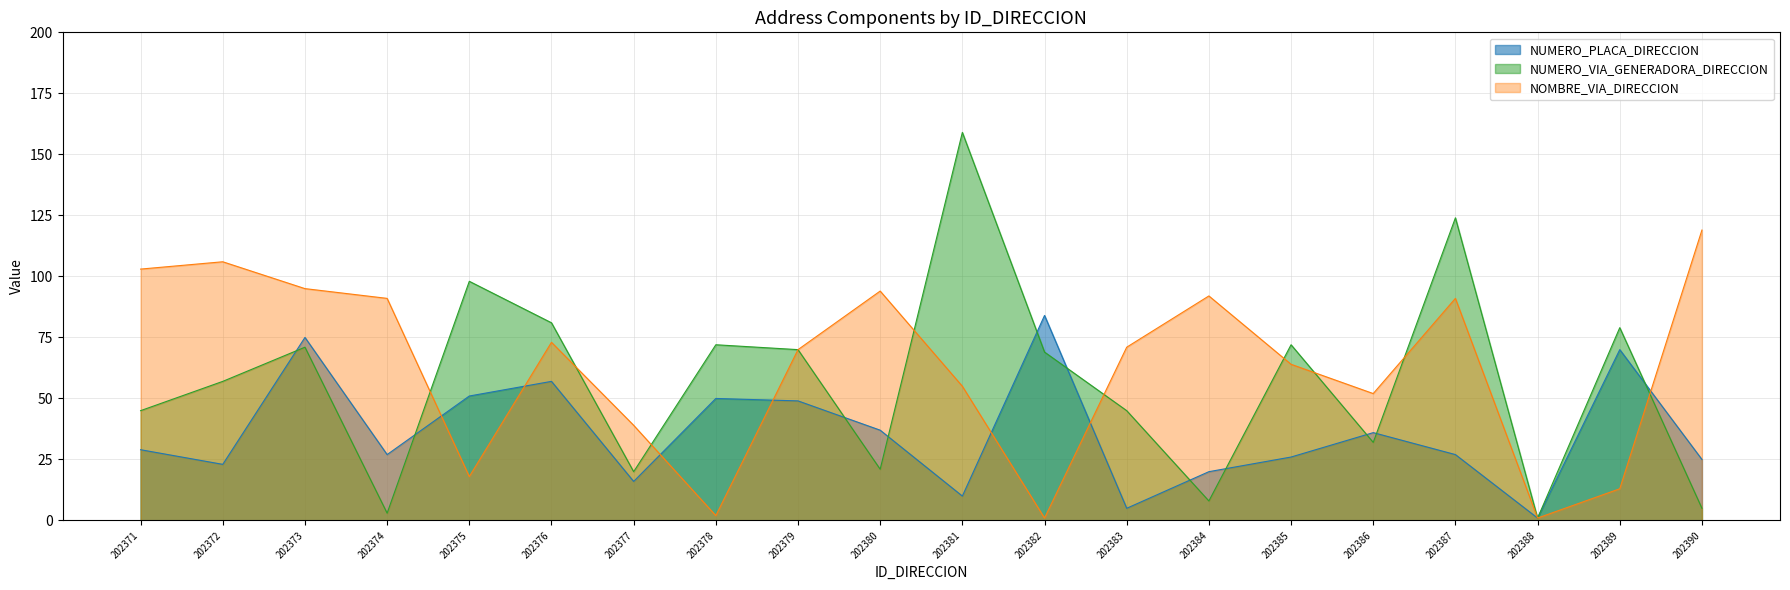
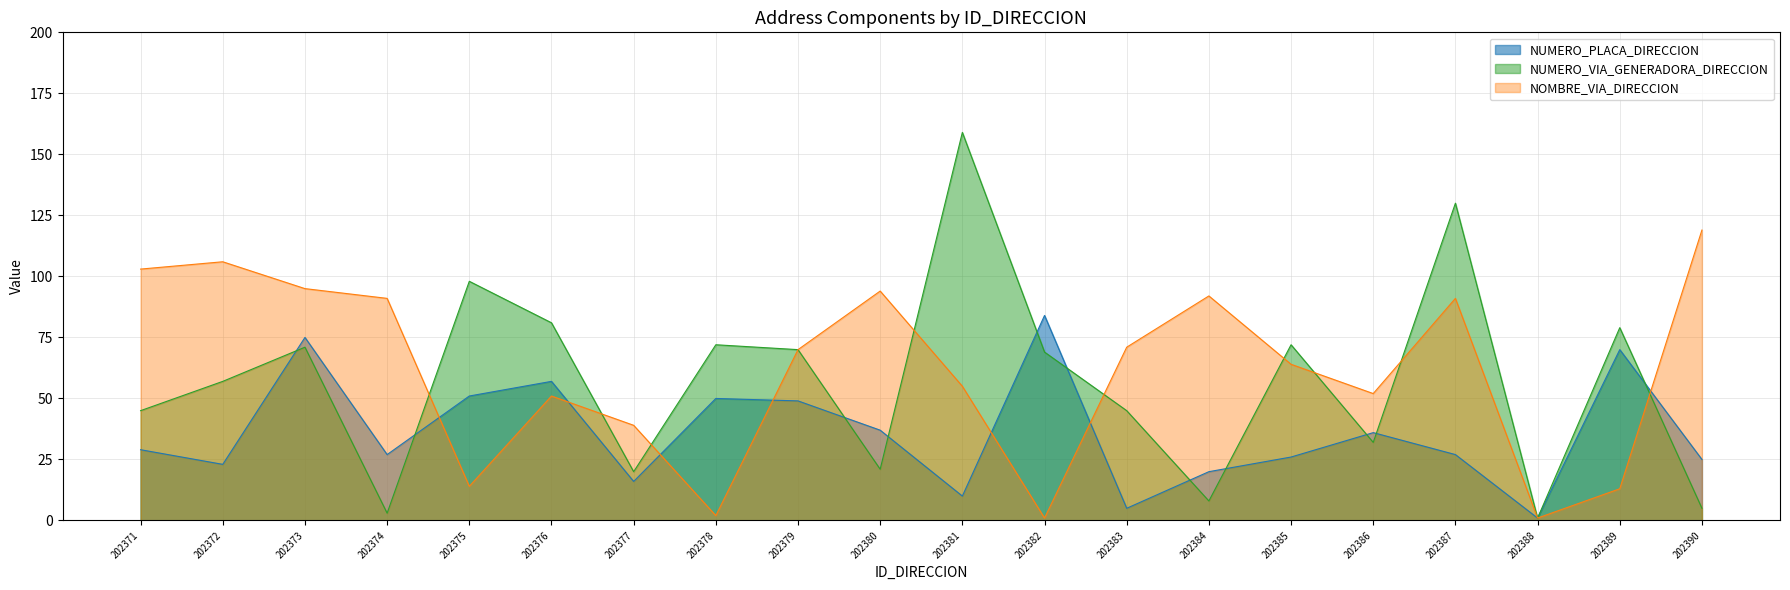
NOMBRE_VIA_DIRECCION, 202375: 18 -> 14
NOMBRE_VIA_DIRECCION, 202376: 73 -> 51
NUMERO_VIA_GENERADORA_DIRECCION, 202387: 124 -> 130
